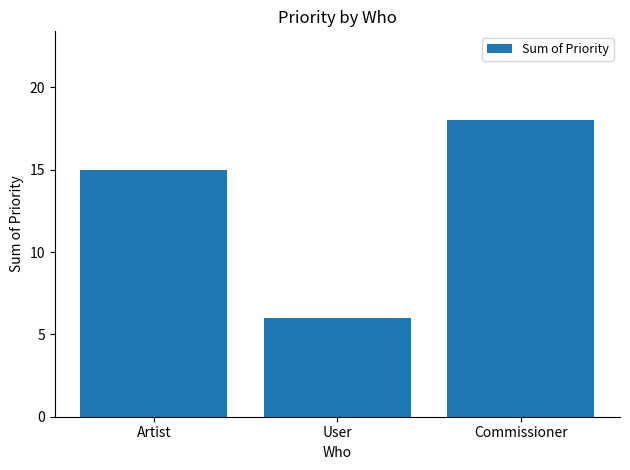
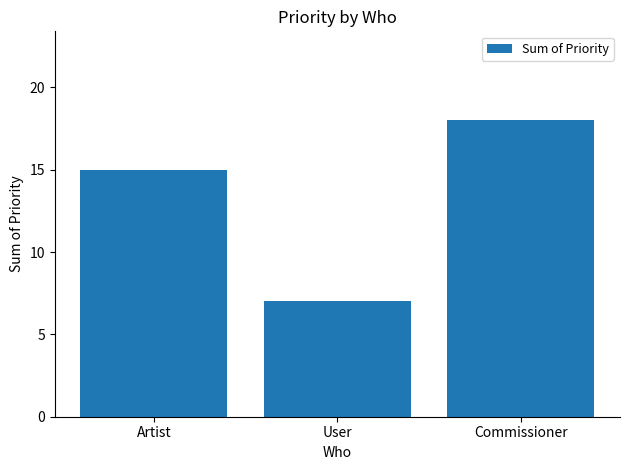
User: 6 -> 7
